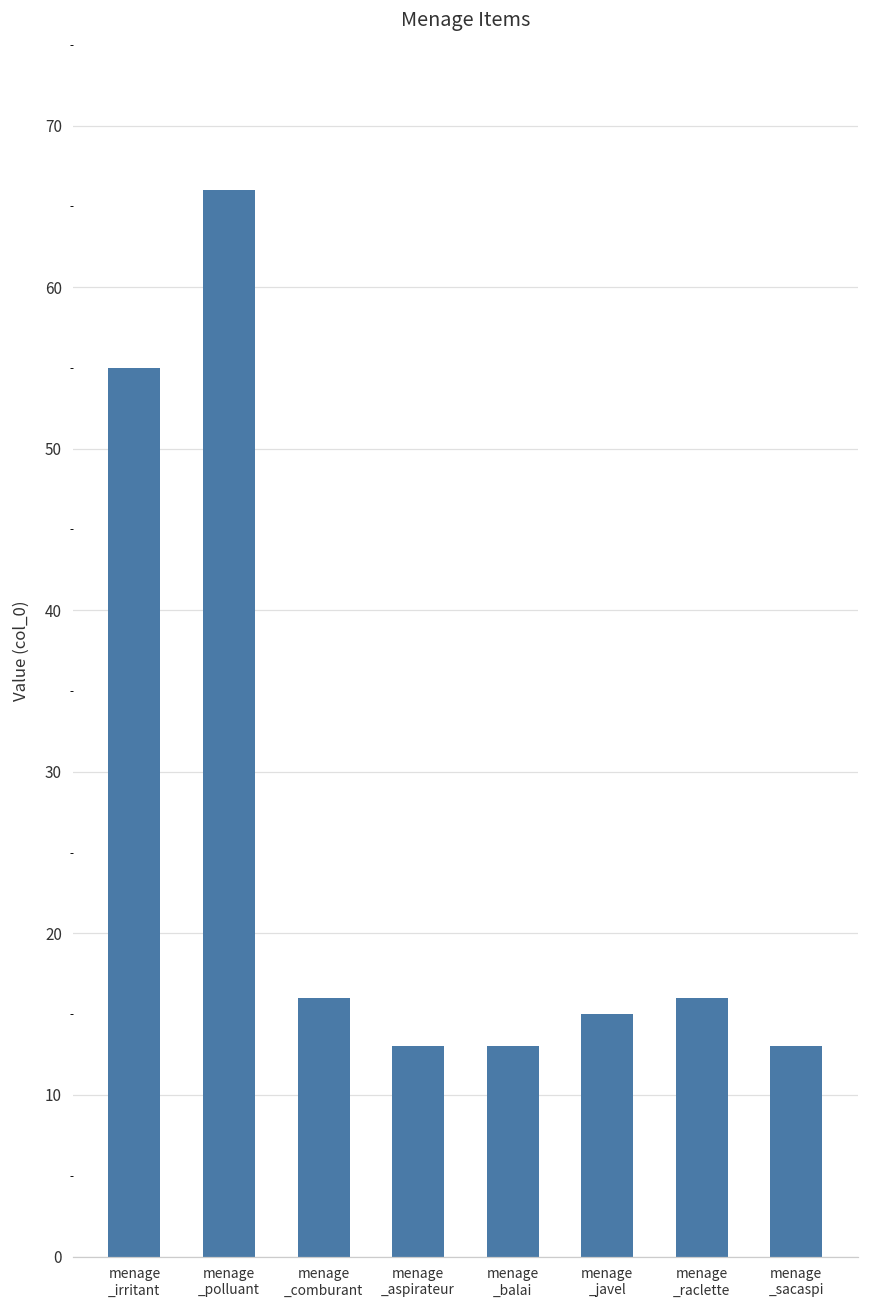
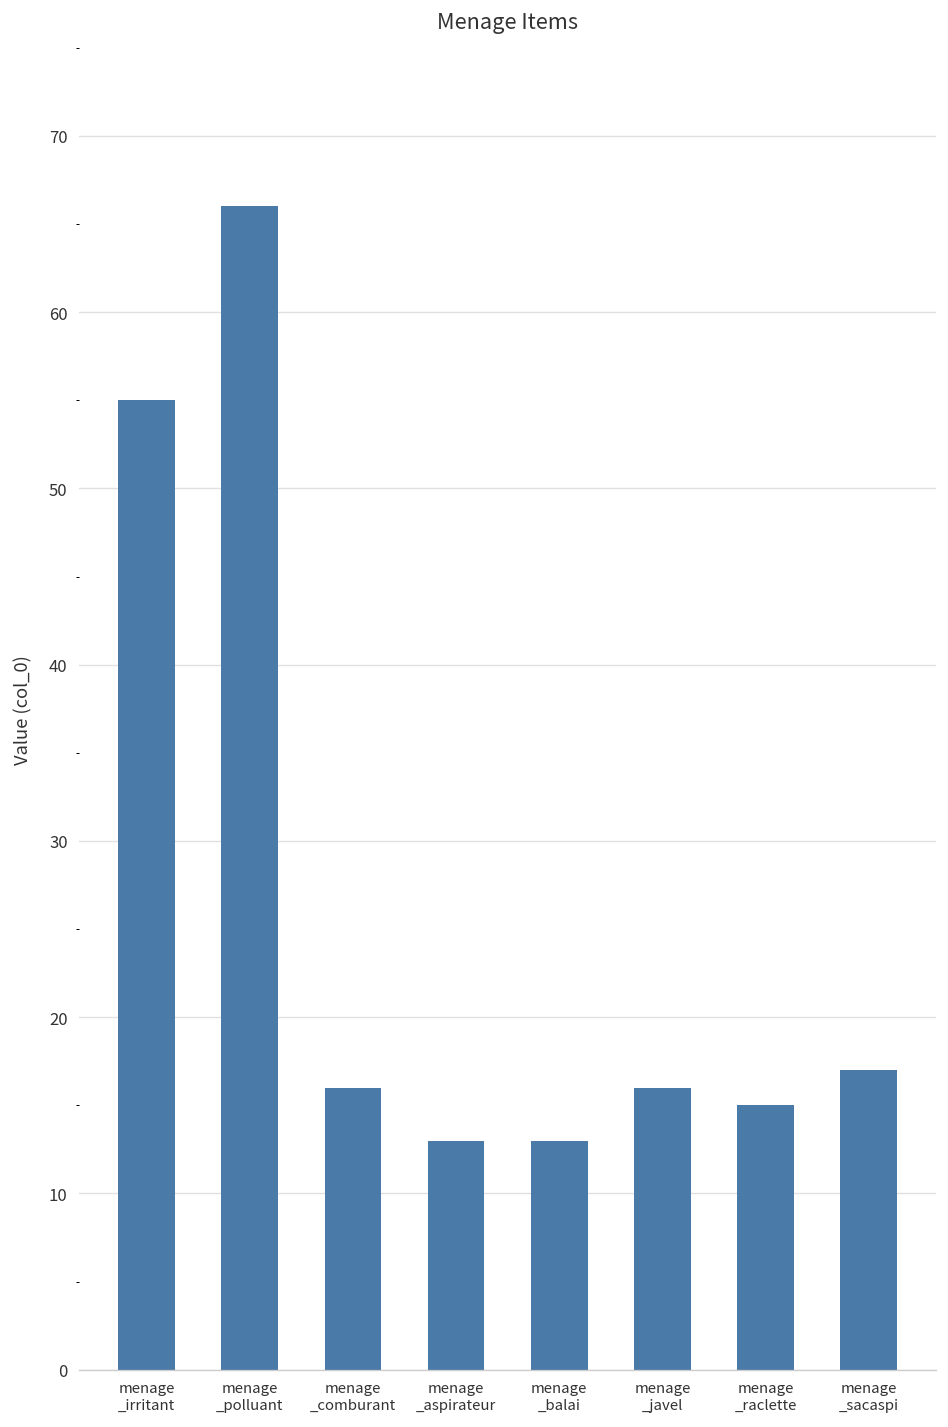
menage _javel: 15 -> 16
menage _raclette: 16 -> 15
menage _sacaspi: 13 -> 17
